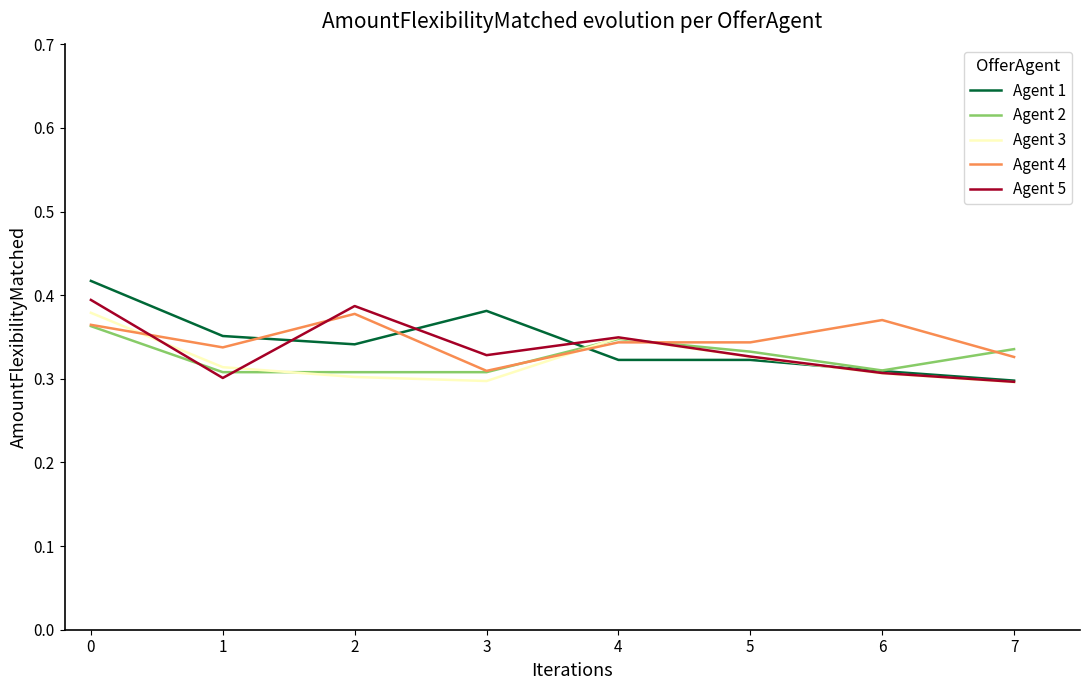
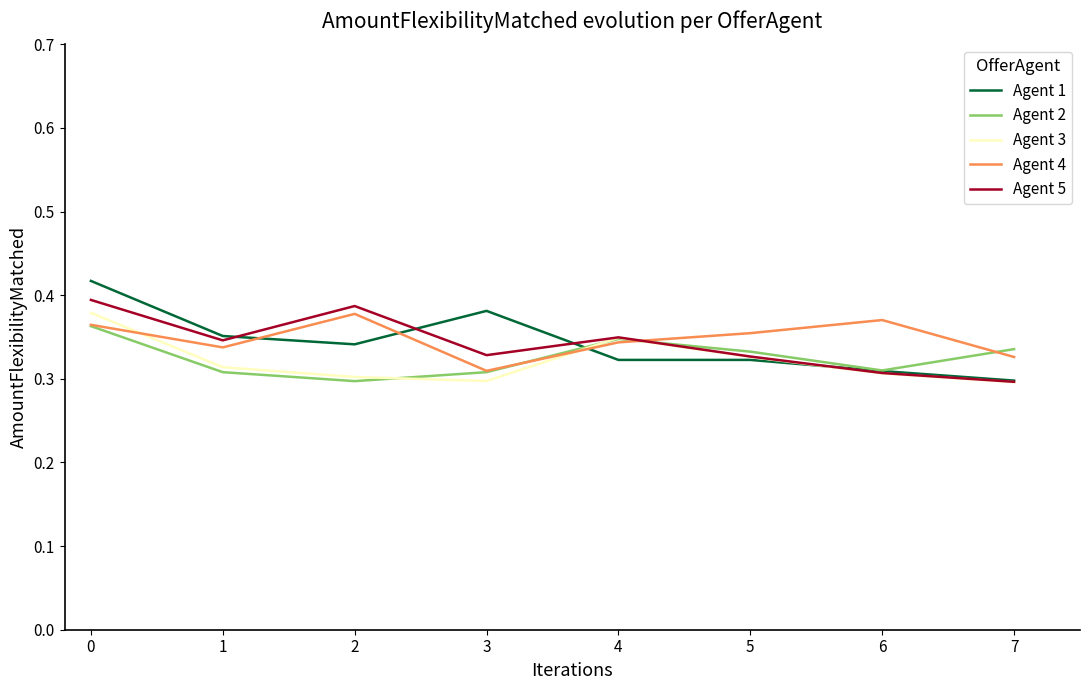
Agent 5, 1: 0.30 -> 0.35
Agent 2, 2: 0.31 -> 0.30
Agent 4, 5: 0.34 -> 0.35
